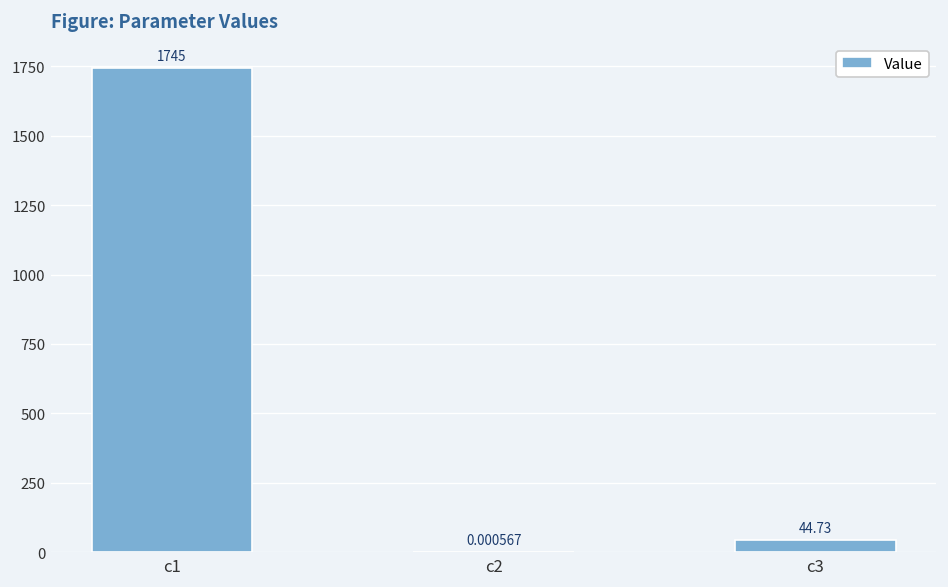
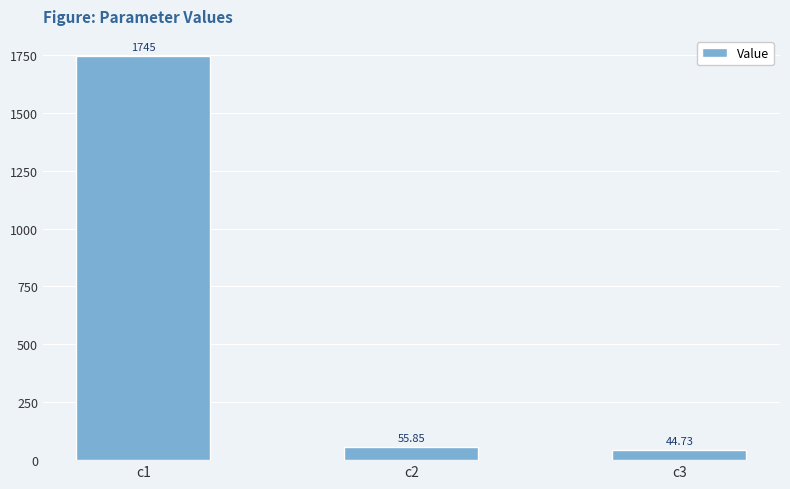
c2: 0.000567 -> 55.85
